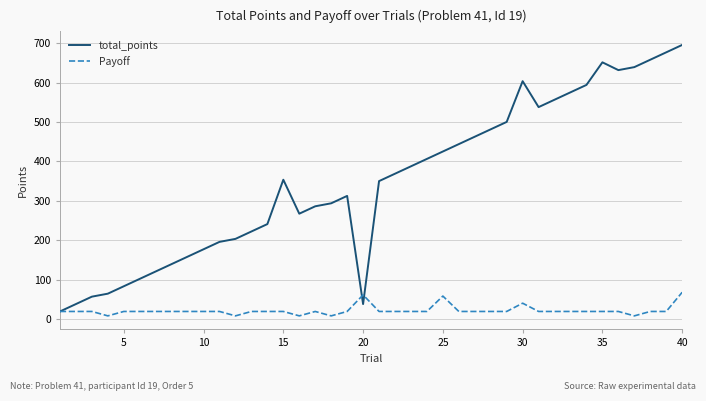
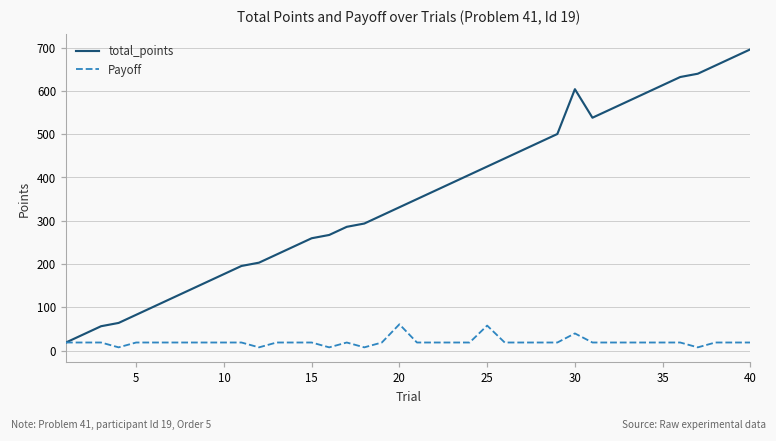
total_points, 15: 350 -> 260
total_points, 20: 40 -> 330
total_points, 35: 650 -> 610
Payoff, 40: 70 -> 20
